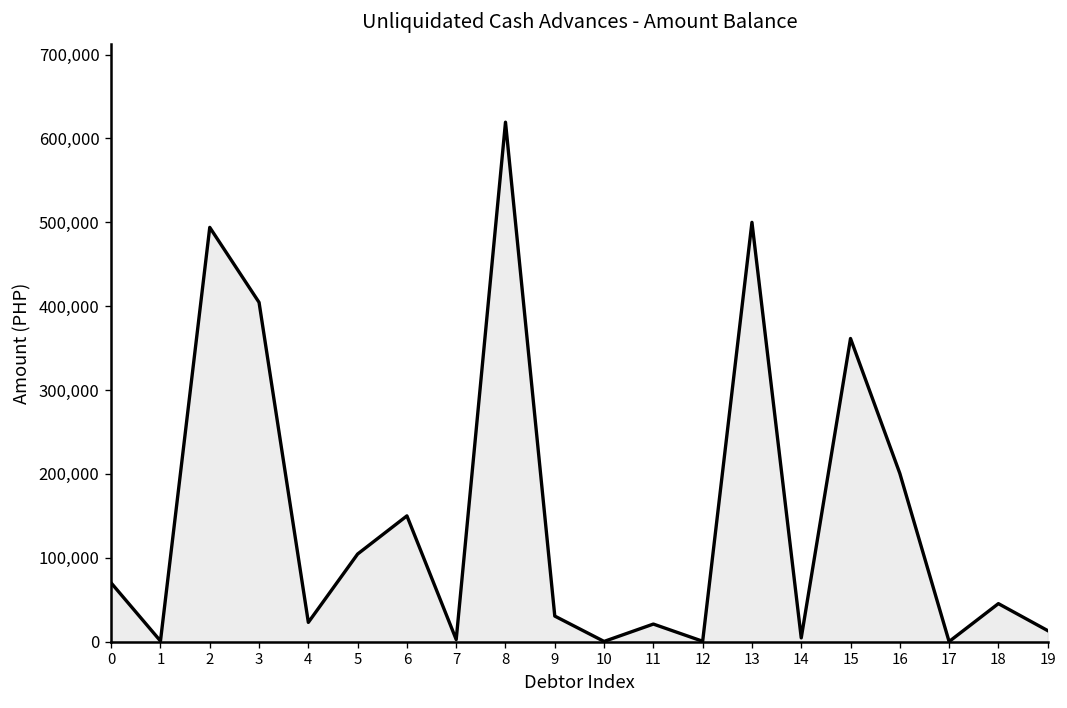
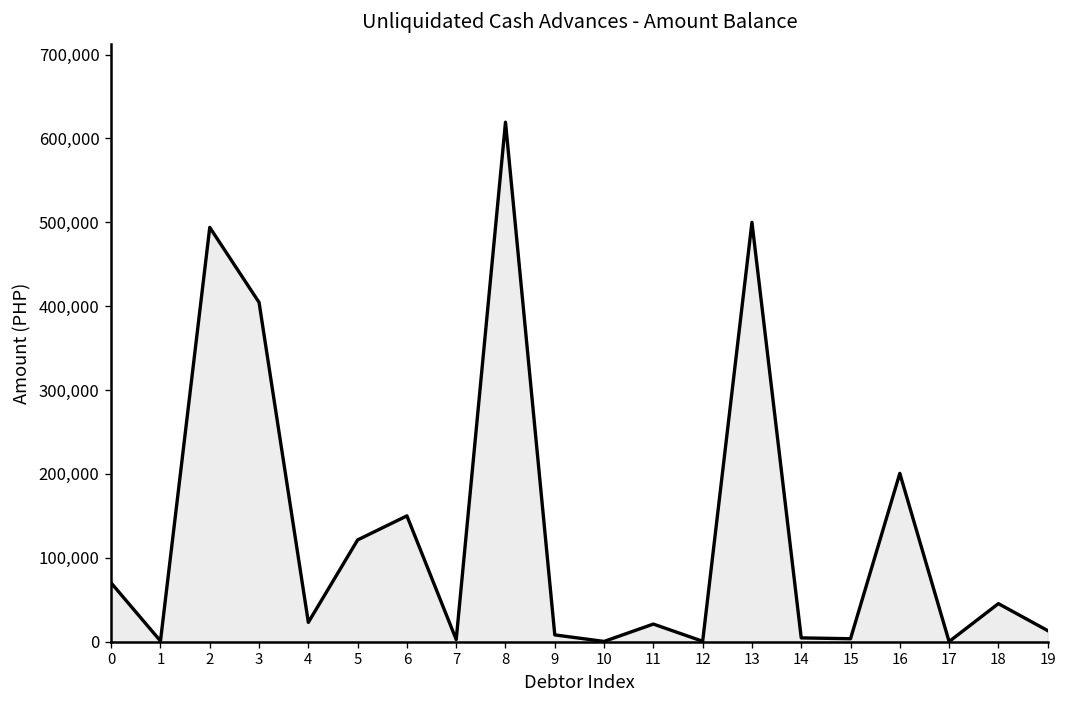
5: 100,000 -> 120,000
9: 30,000 -> 10,000
15: 360,000 -> 0
